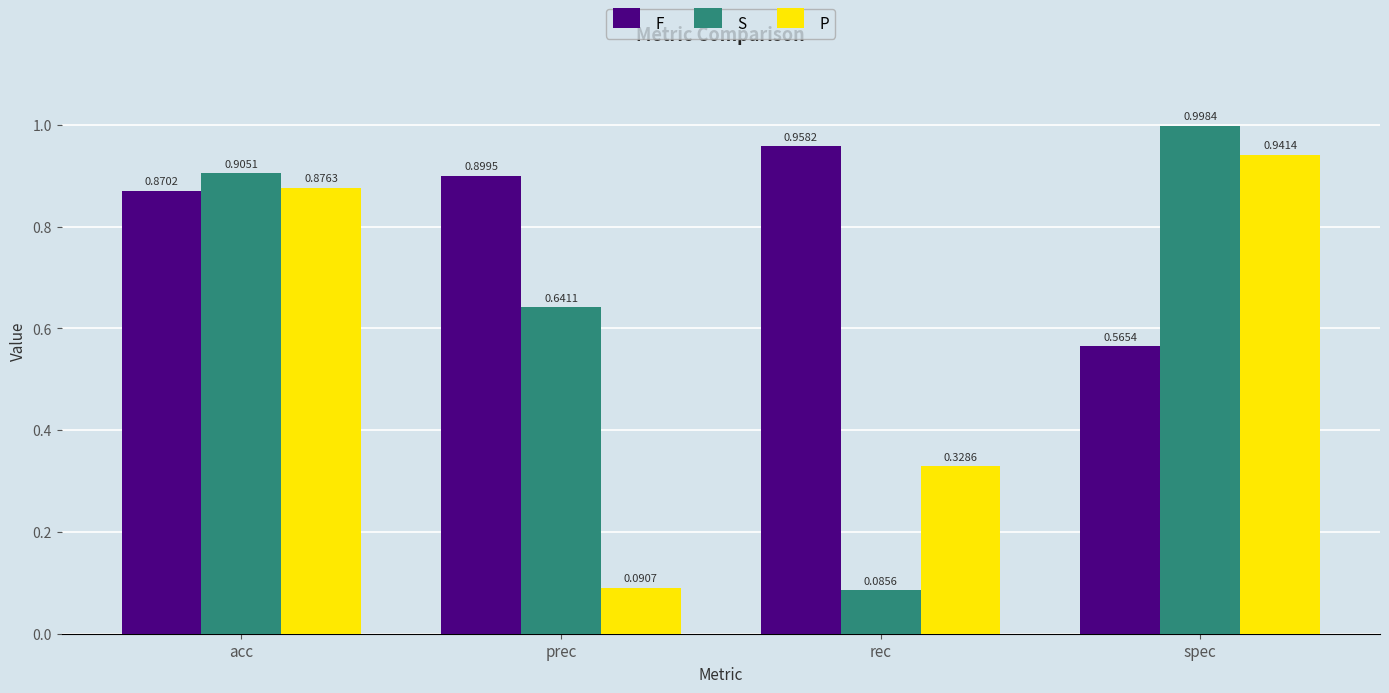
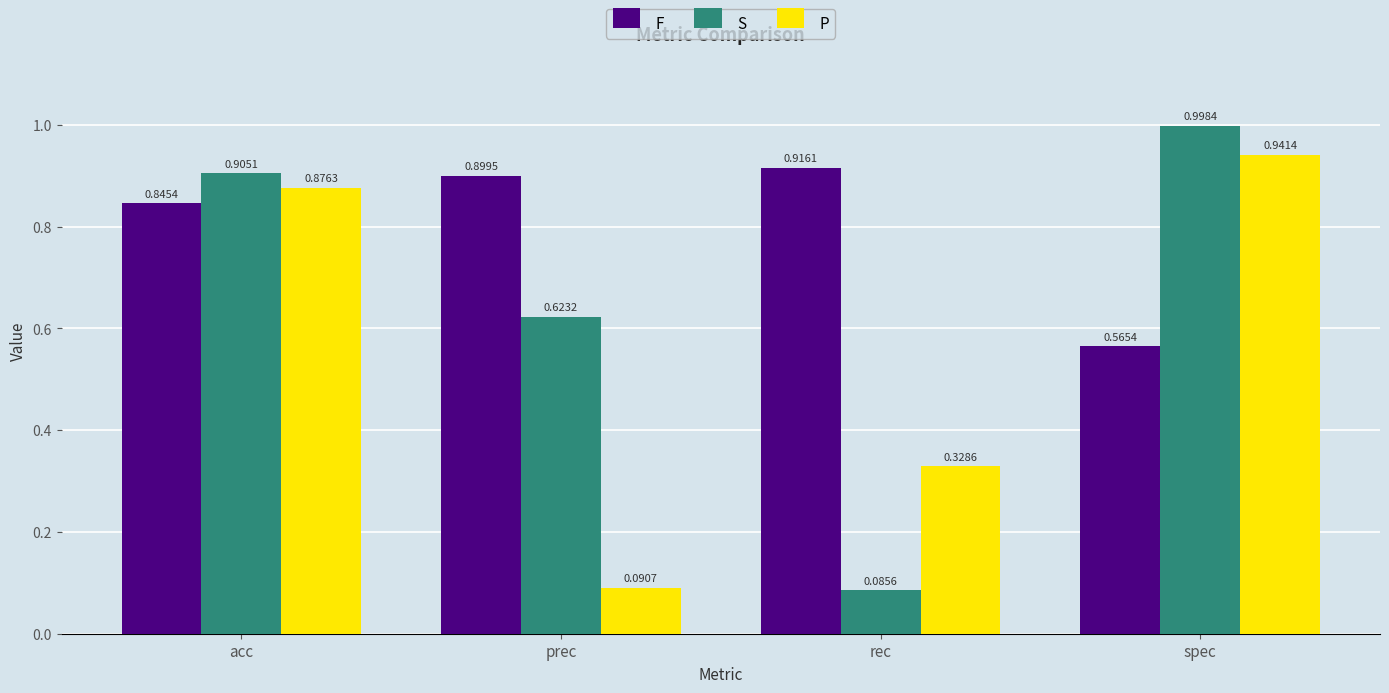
F, acc: 0.8702 -> 0.8454
S, prec: 0.6411 -> 0.6232
F, rec: 0.9582 -> 0.9161
